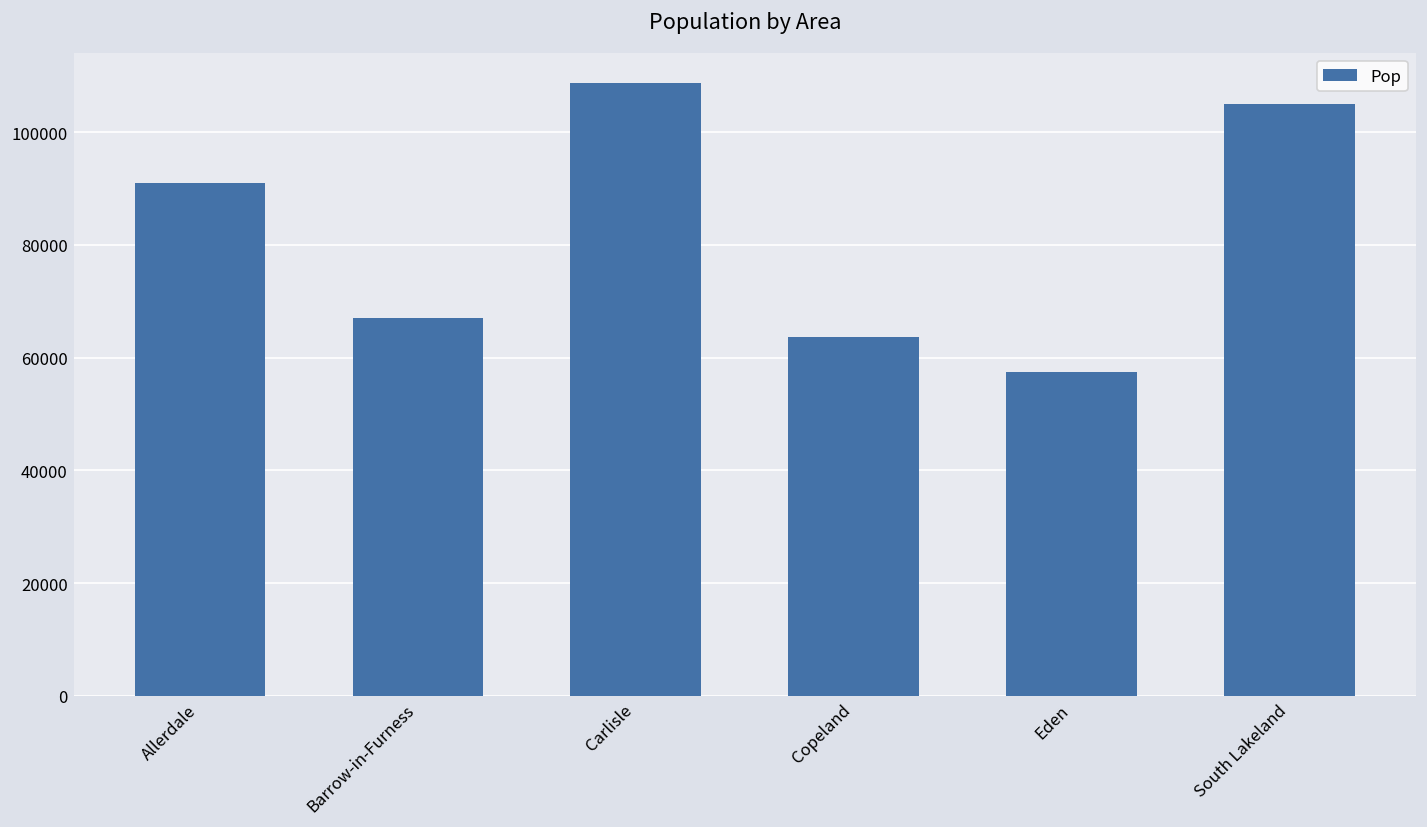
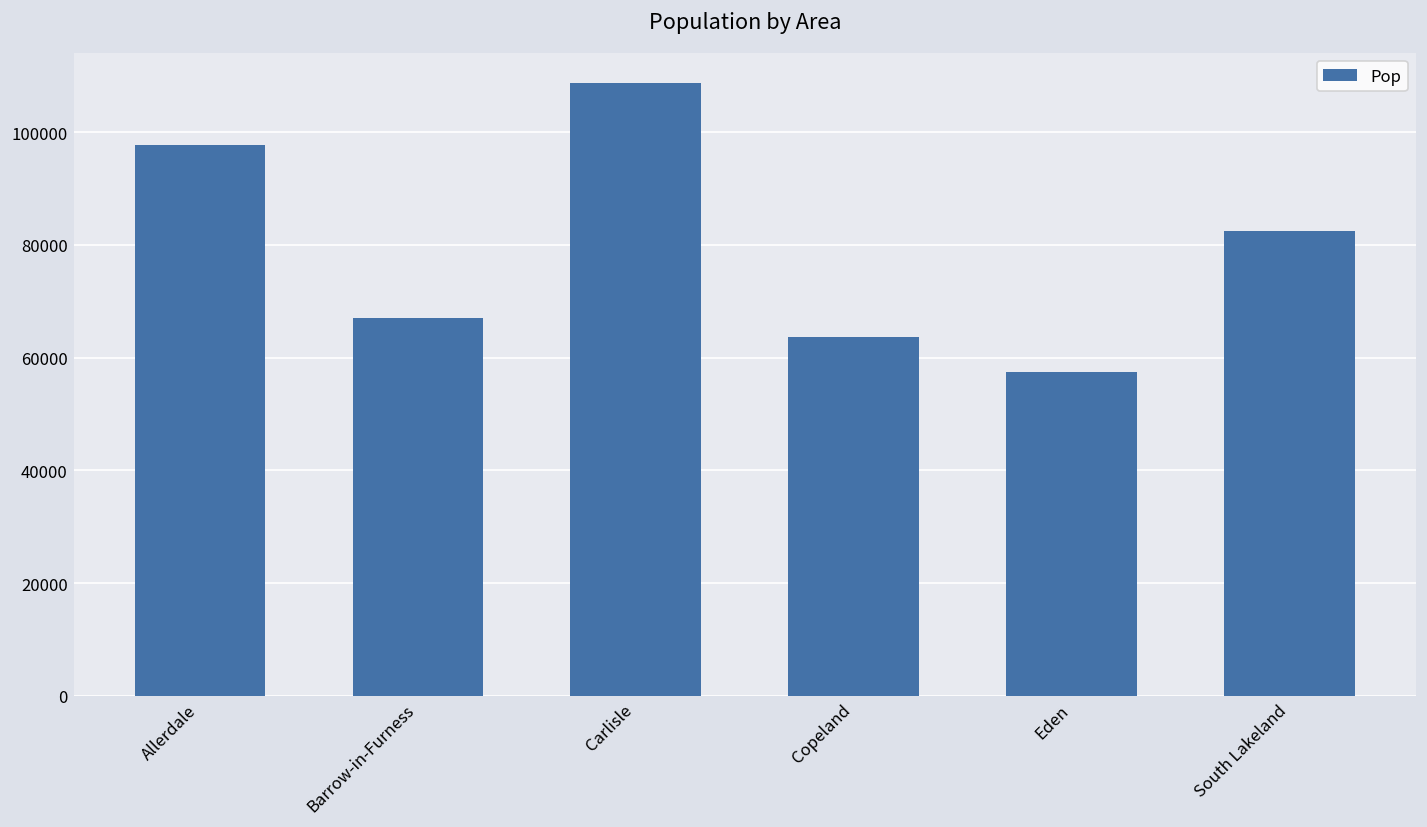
Allerdale: 91000 -> 98000
South Lakeland: 105000 -> 82000
